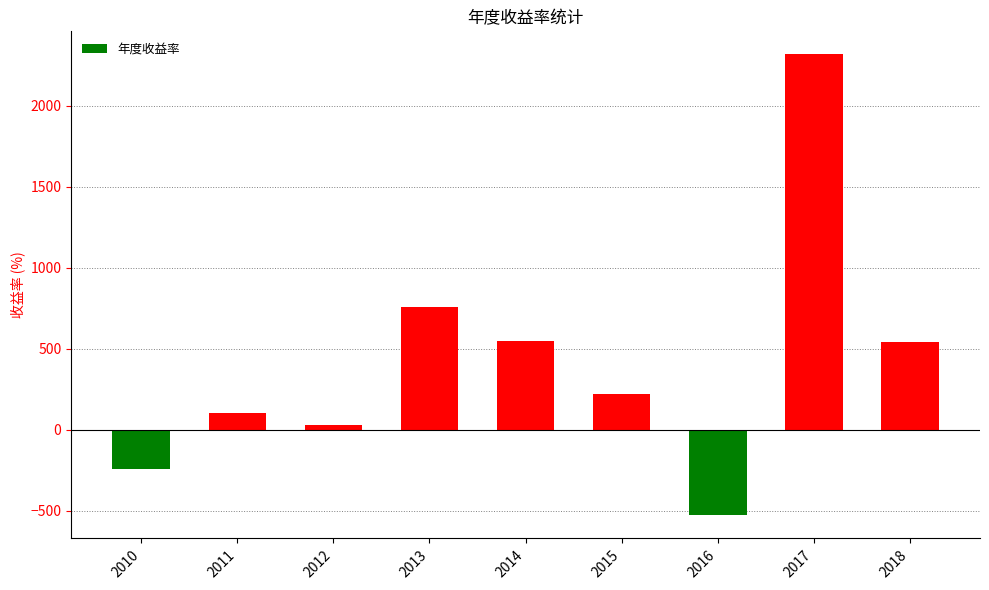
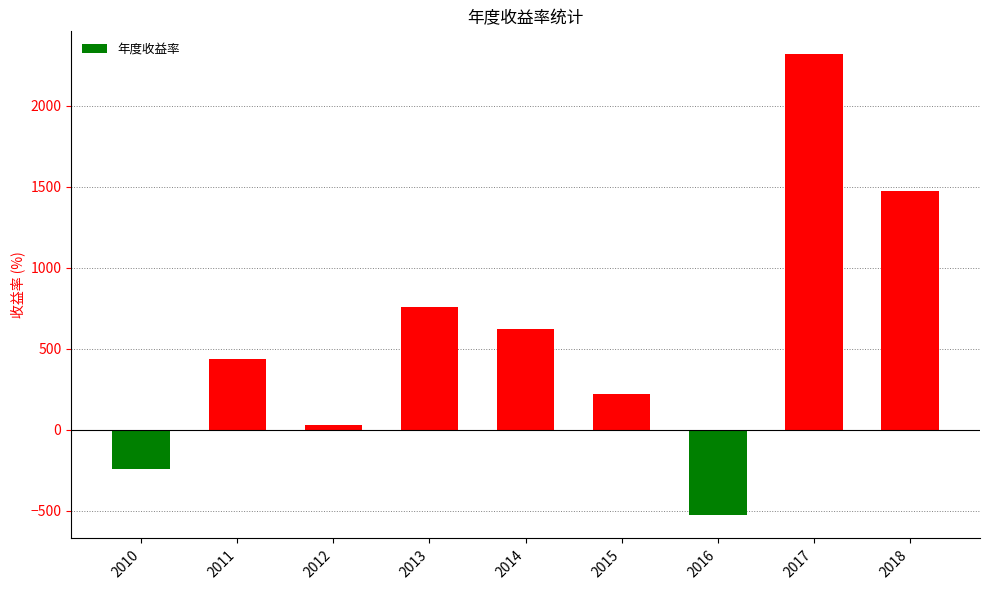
2011: 100 -> 440
2014: 550 -> 620
2018: 550 -> 1470
